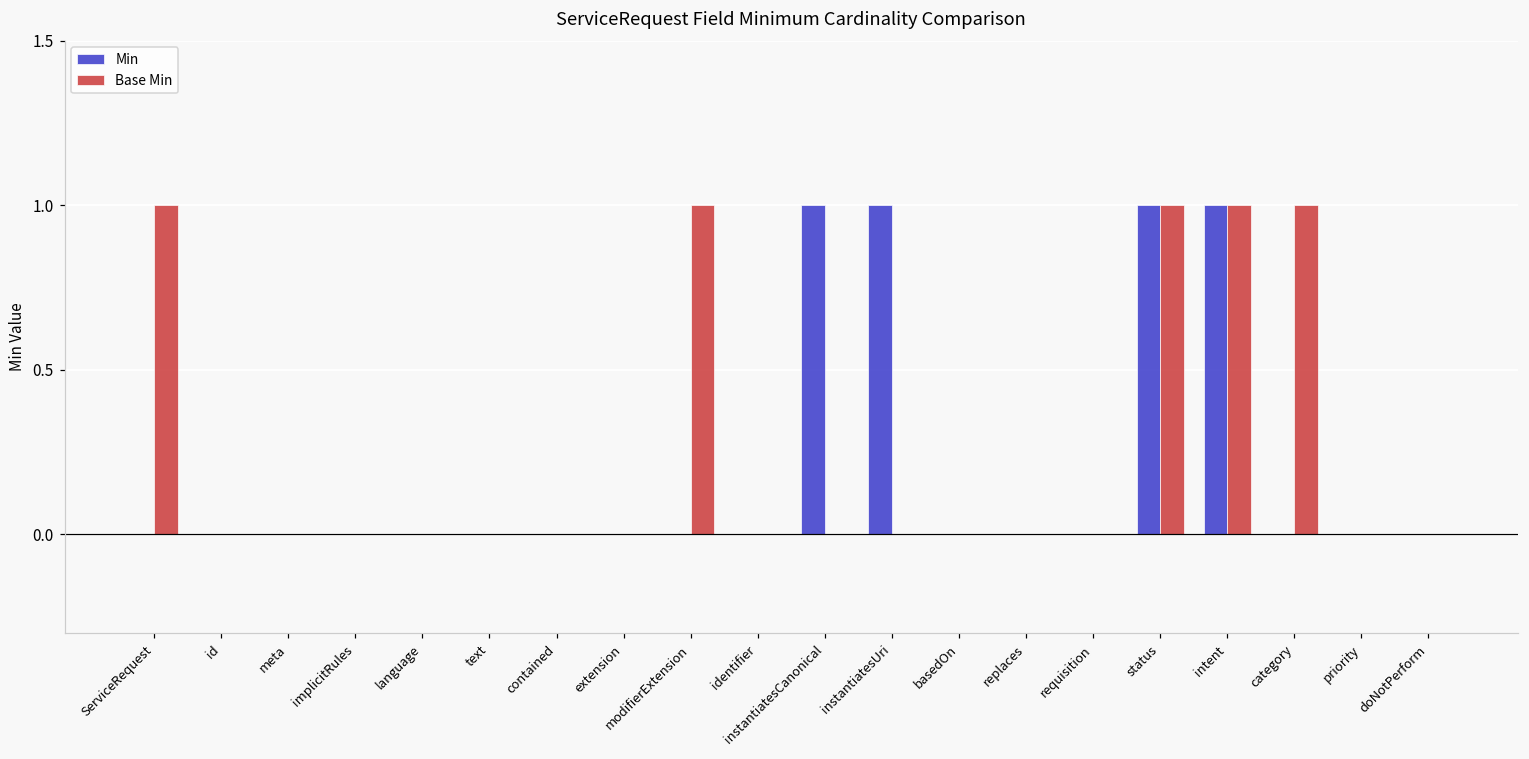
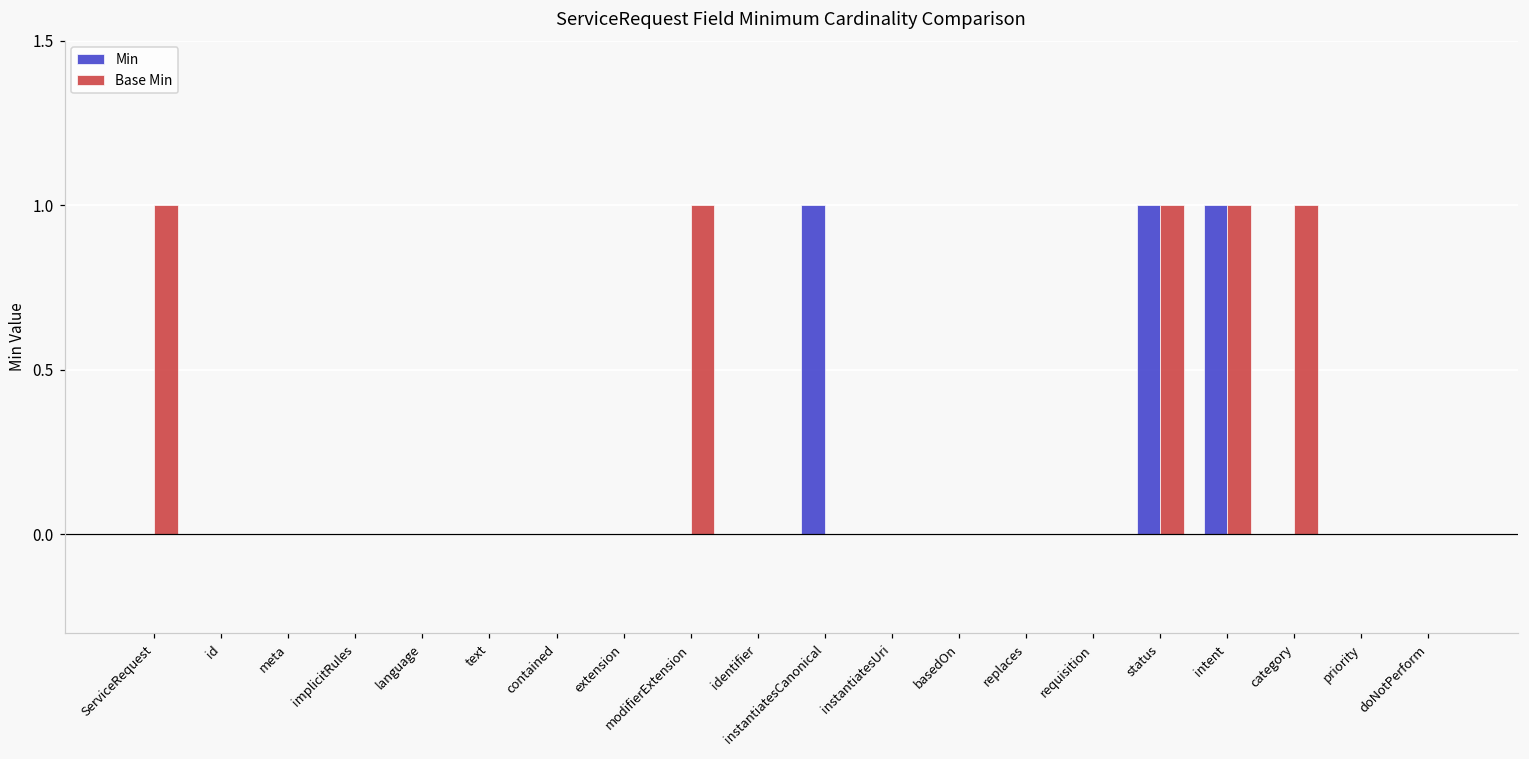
Min, instantiatesUri: 1 -> 0
